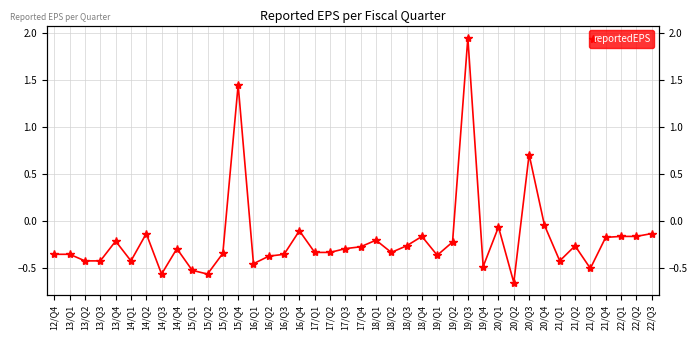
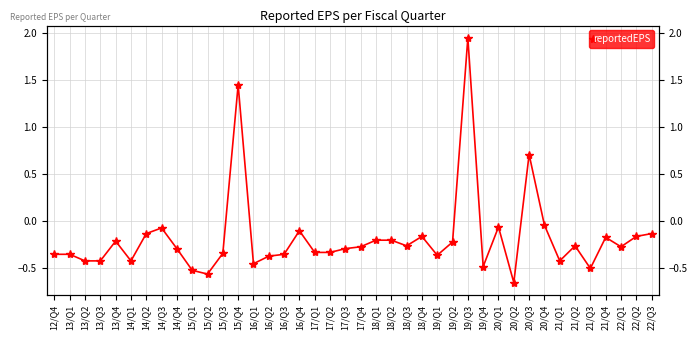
14/Q3: -0.6 -> -0.1
18/Q2: -0.3 -> -0.2
22/Q1: -0.2 -> -0.3
